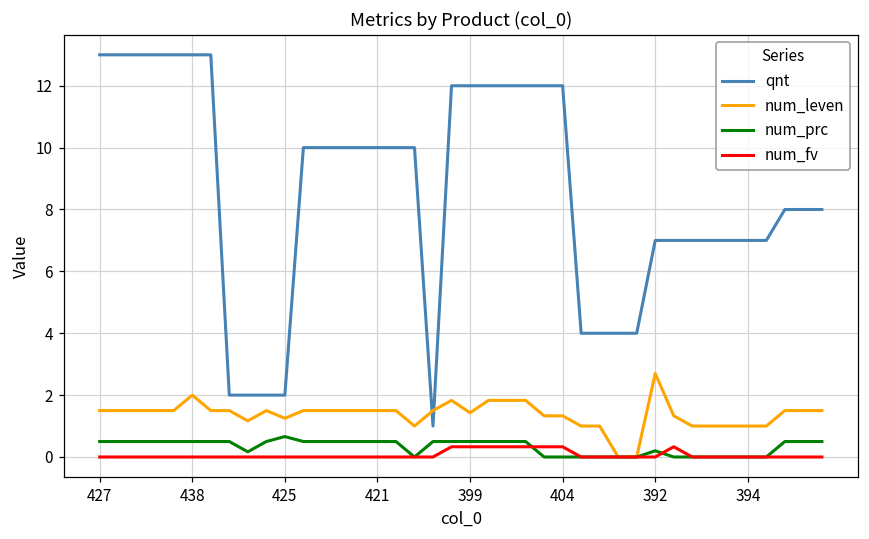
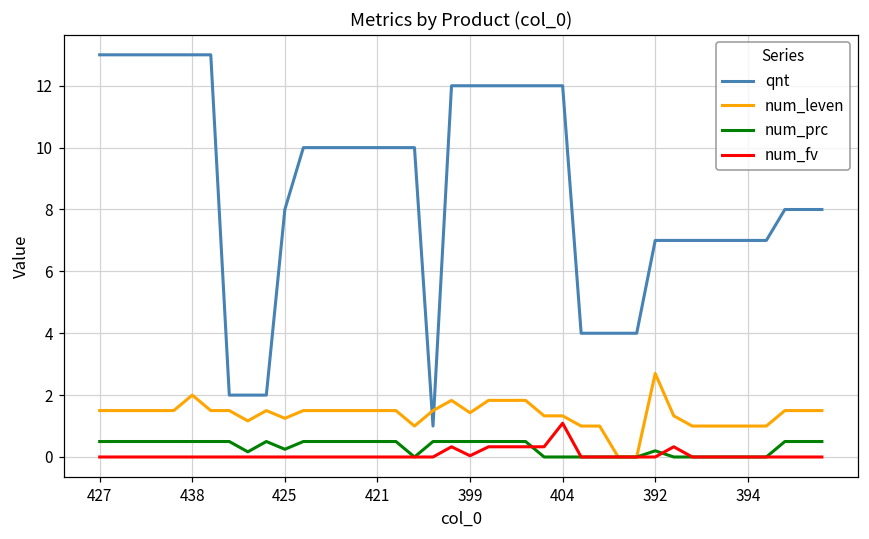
qnt, 425: 2 -> 8
num_prc, 425: 0.7 -> 0.3
num_fv, 399: 0.3 -> 0.0
num_fv, 404: 0.3 -> 1.1
